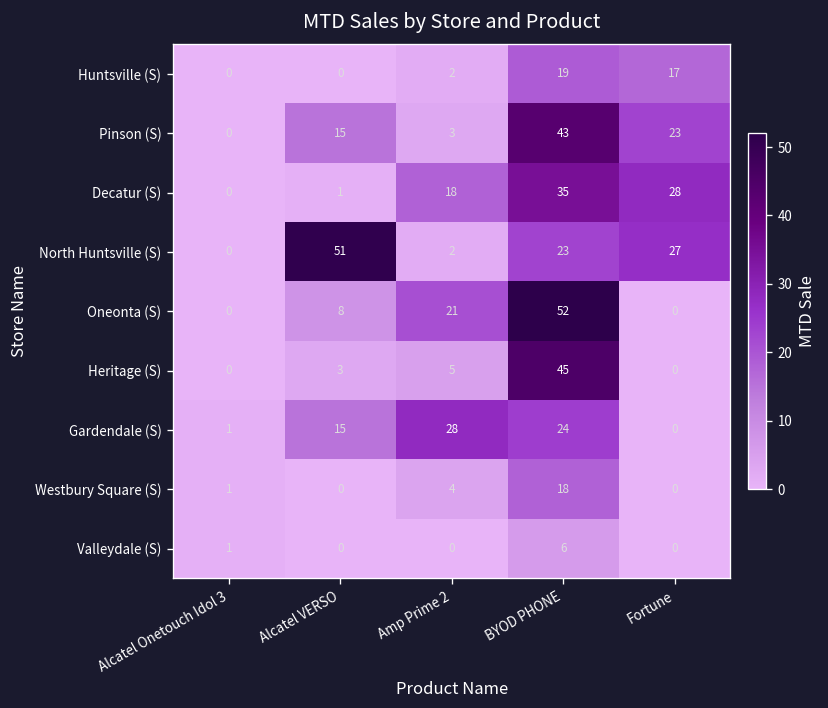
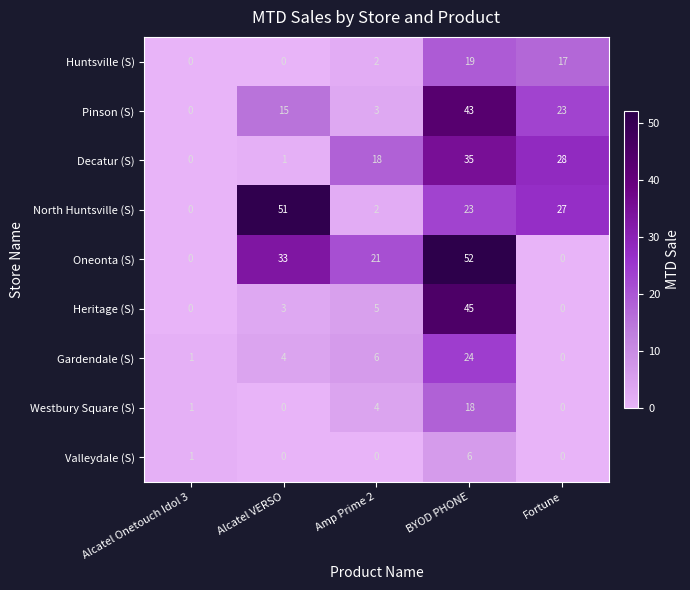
Oneonta (S), Alcatel VERSO: 8 -> 33
Gardendale (S), Alcatel VERSO: 15 -> 4
Gardendale (S), Amp Prime 2: 28 -> 6
